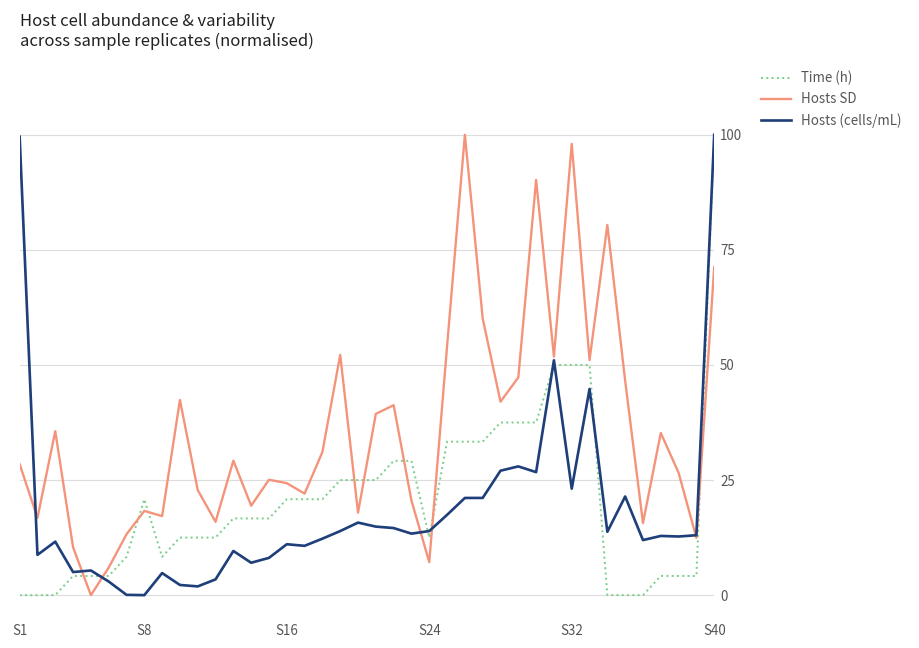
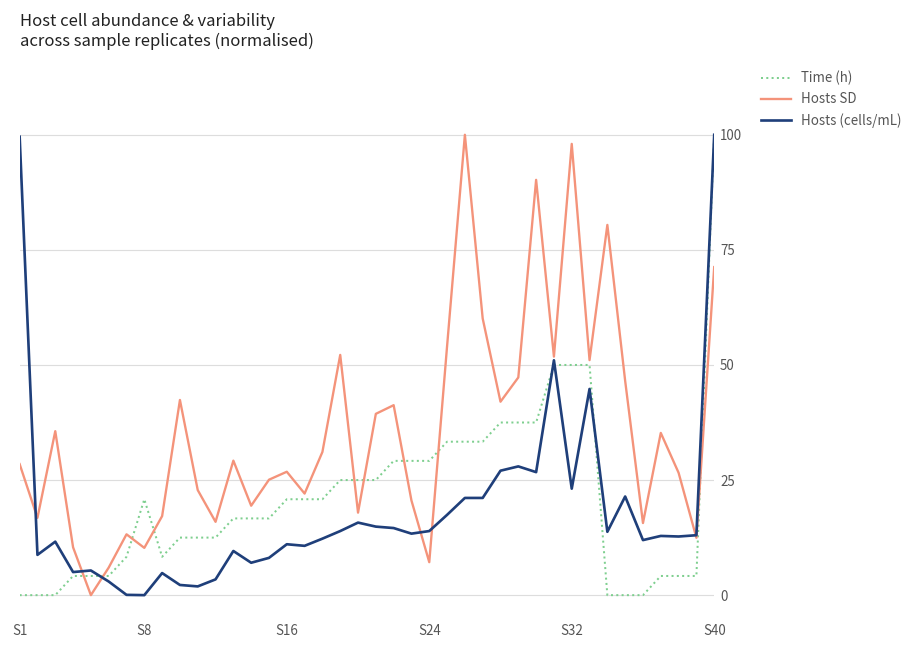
Hosts SD, S8: 18 -> 10
Hosts SD, S16: 24 -> 27
Time (h), S24: 13 -> 29
